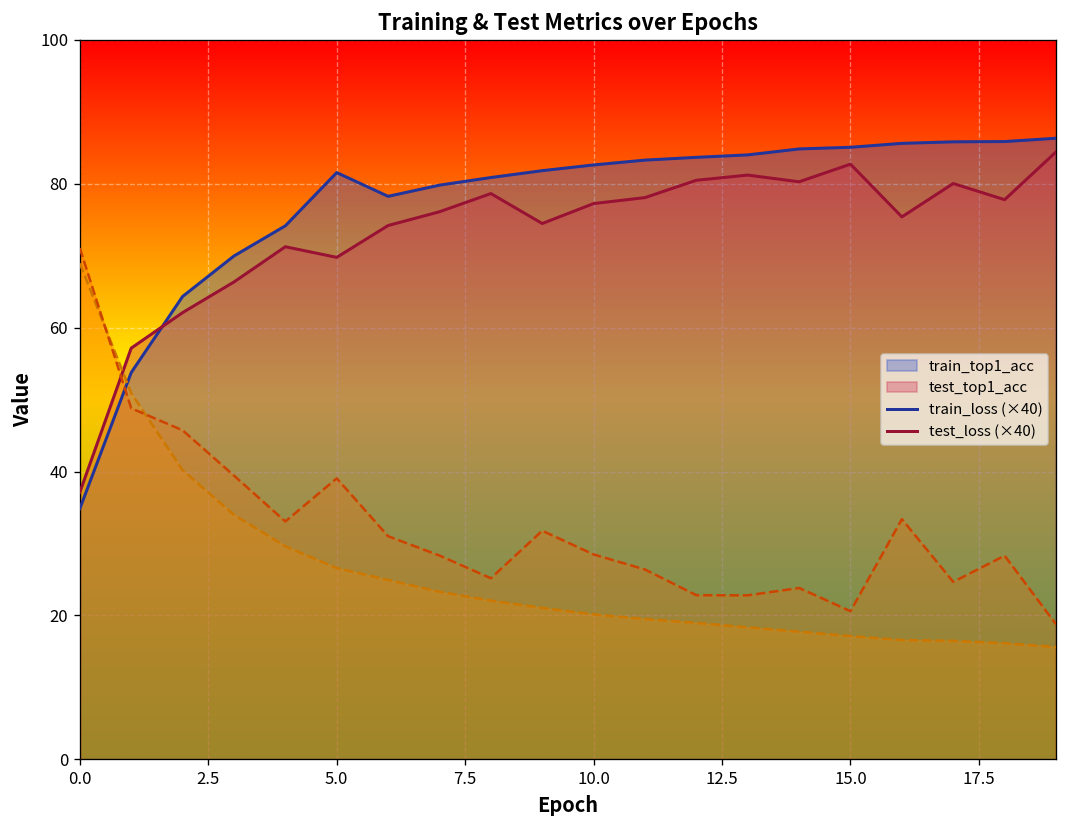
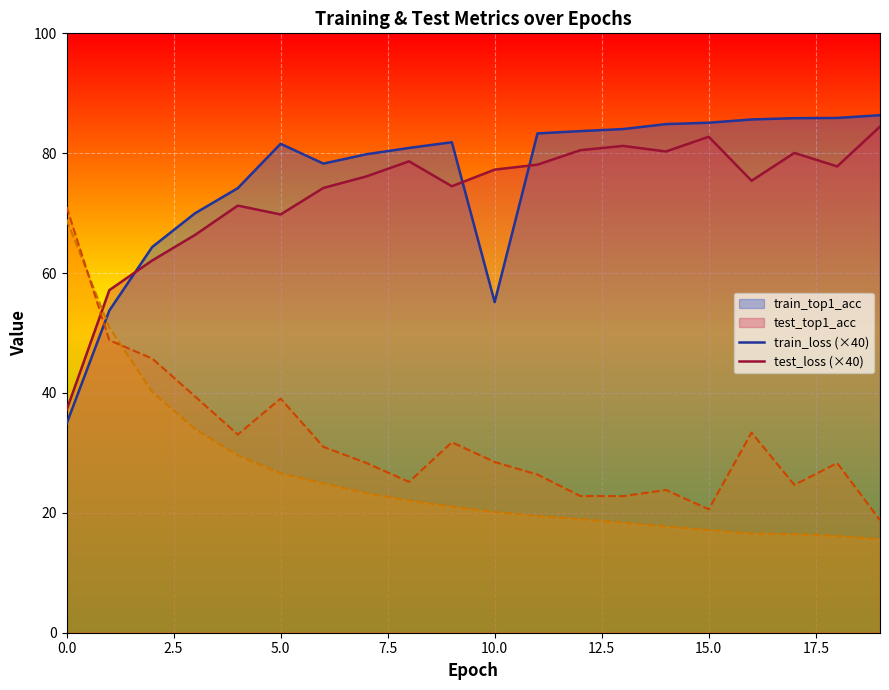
train_top1_acc, 10.0: 83 -> 55
